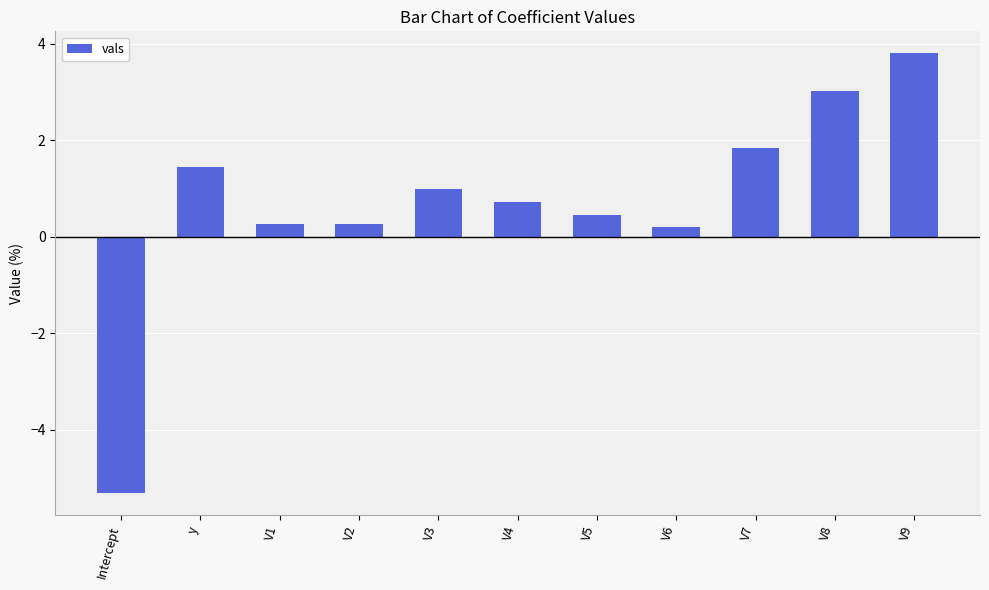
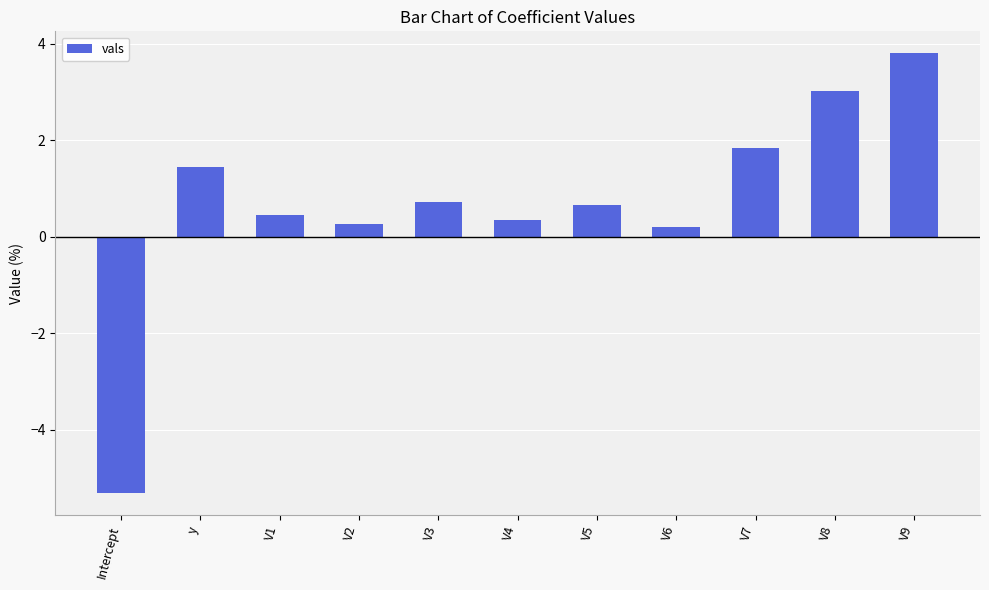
V1: 0.3 -> 0.4
V3: 1.0 -> 0.7
V4: 0.7 -> 0.3
V5: 0.5 -> 0.6
